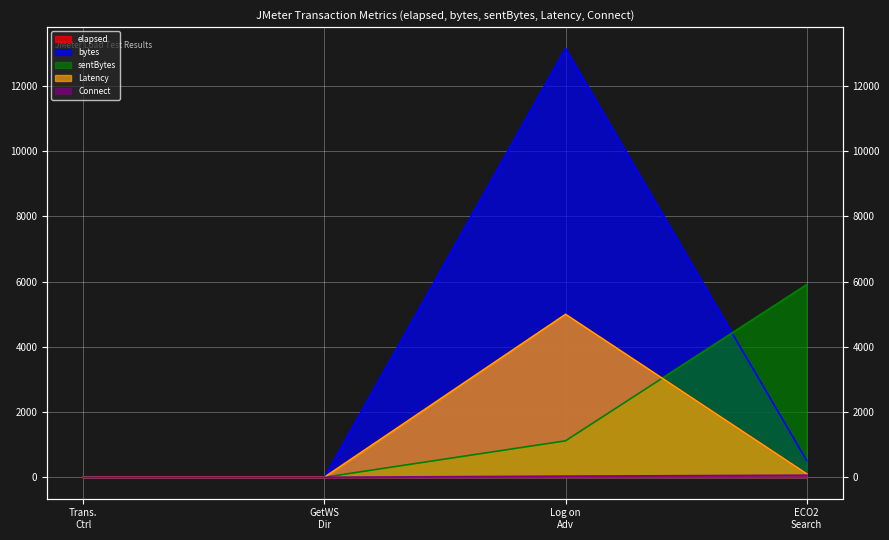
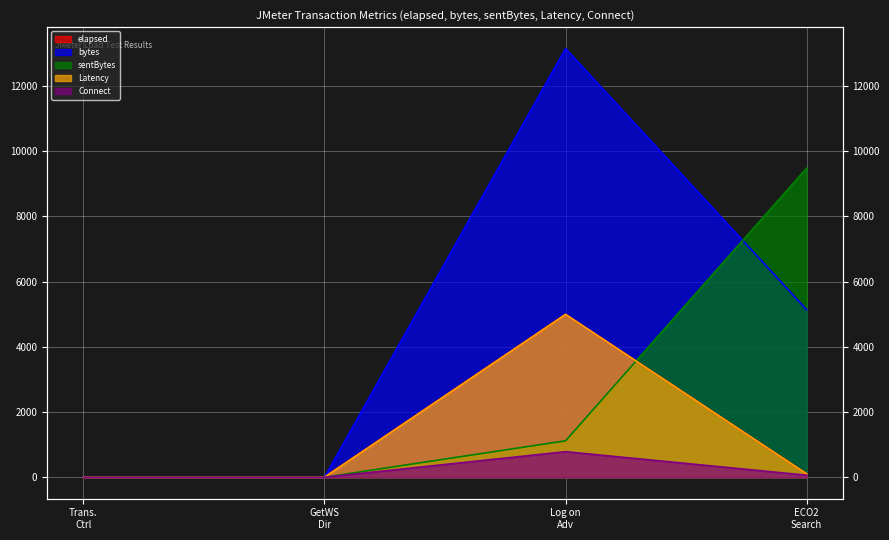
Connect, Log on Adv: 0 -> 800
bytes, ECO2 Search: 500 -> 5100
sentBytes, ECO2 Search: 5900 -> 9500
